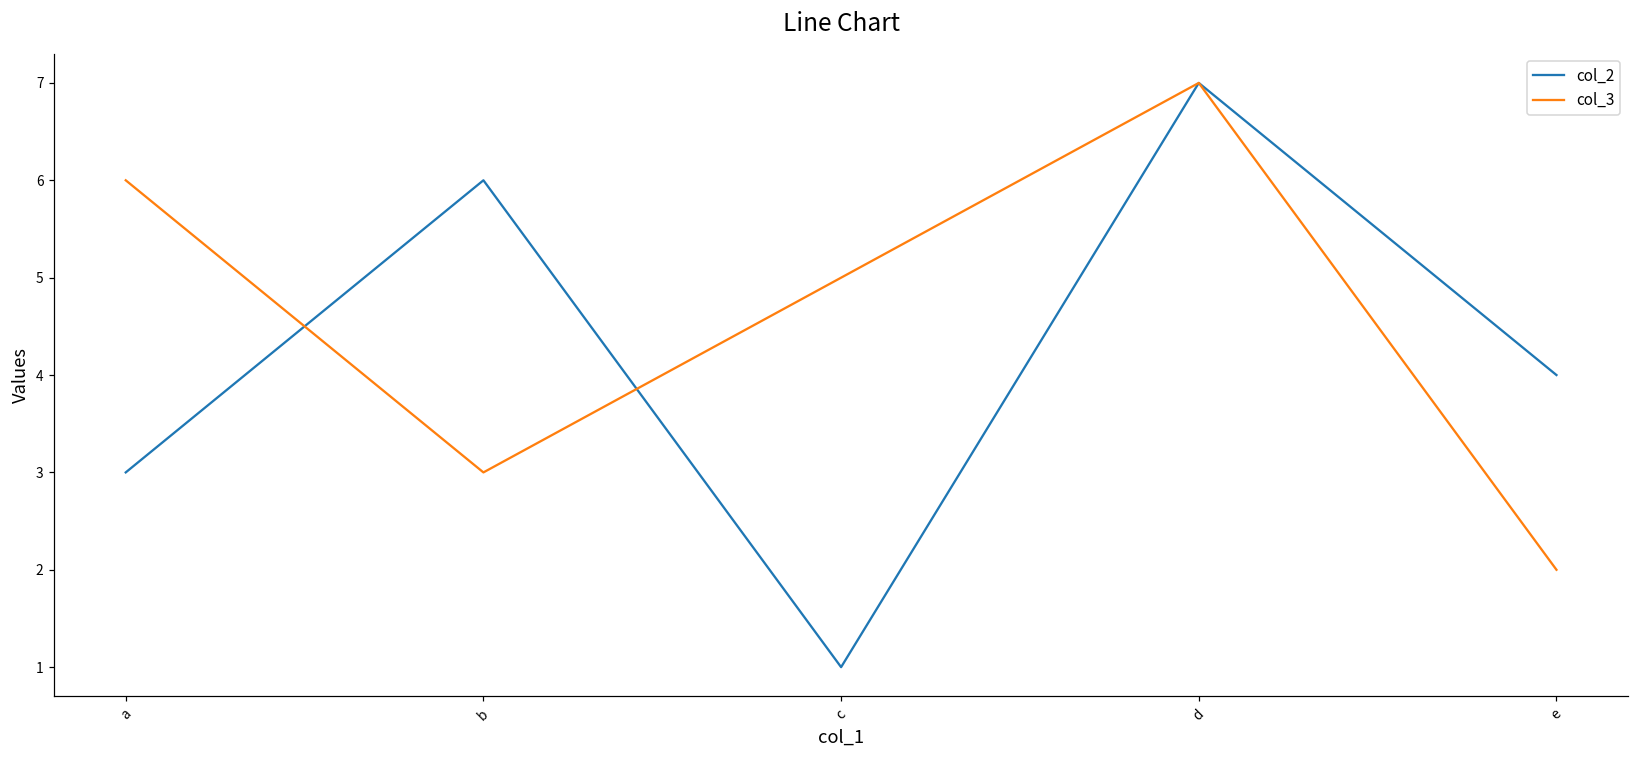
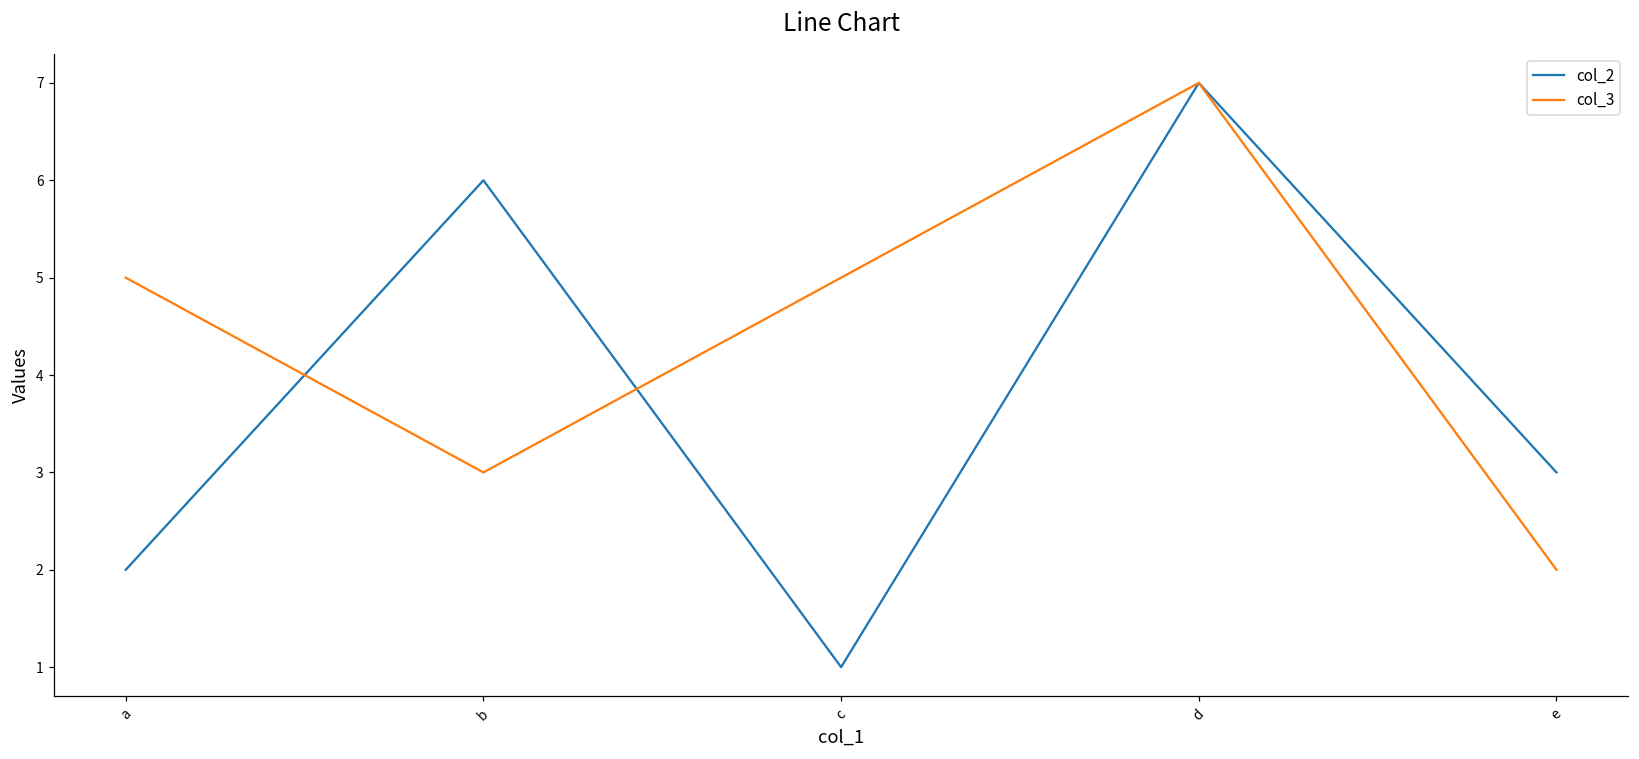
col_2, a: 3 -> 2
col_3, a: 6 -> 5
col_2, e: 4 -> 3
